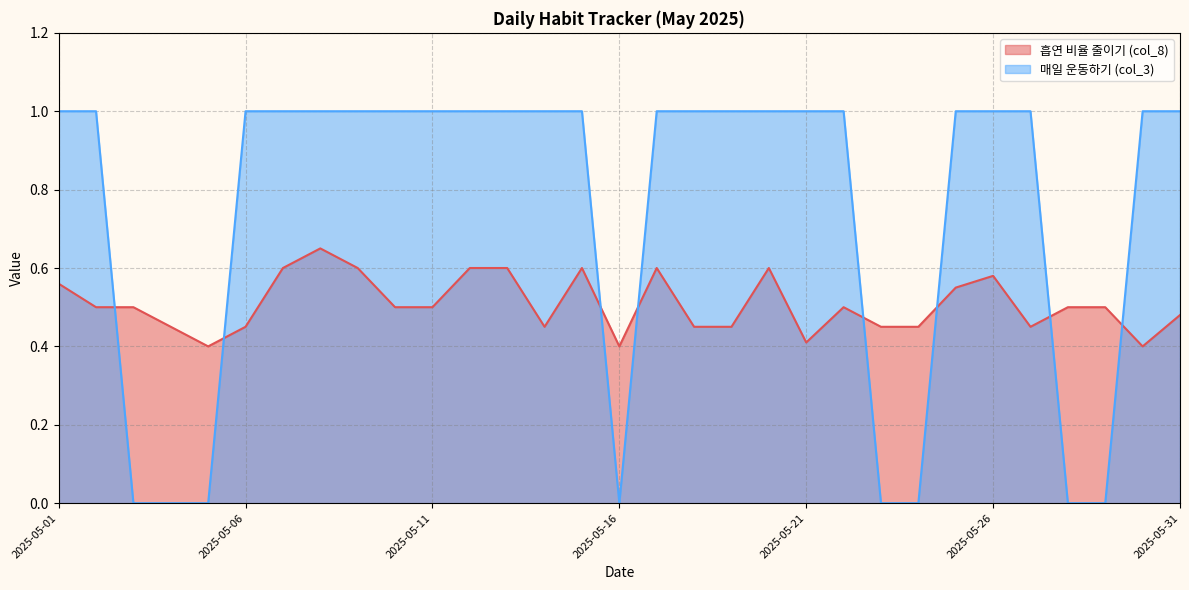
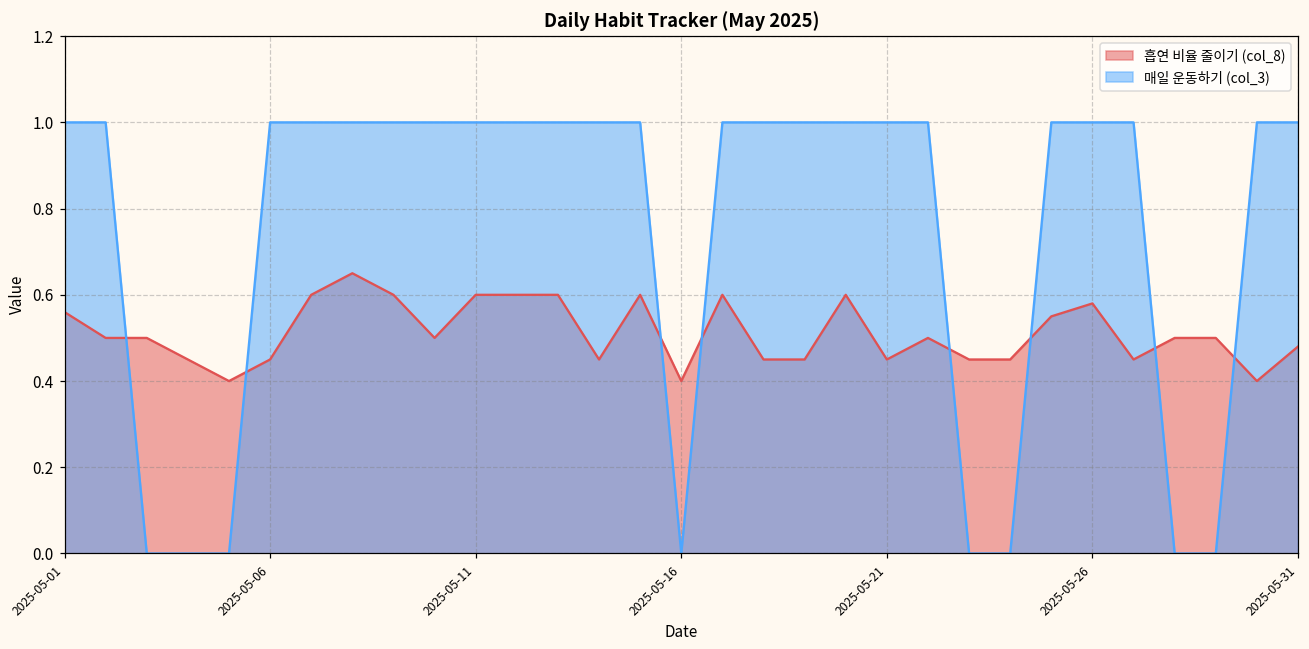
흡연 비율 줄이기 (col_8), 2025-05-11: 0.5 -> 0.6
흡연 비율 줄이기 (col_8), 2025-05-21: 0.41 -> 0.45
